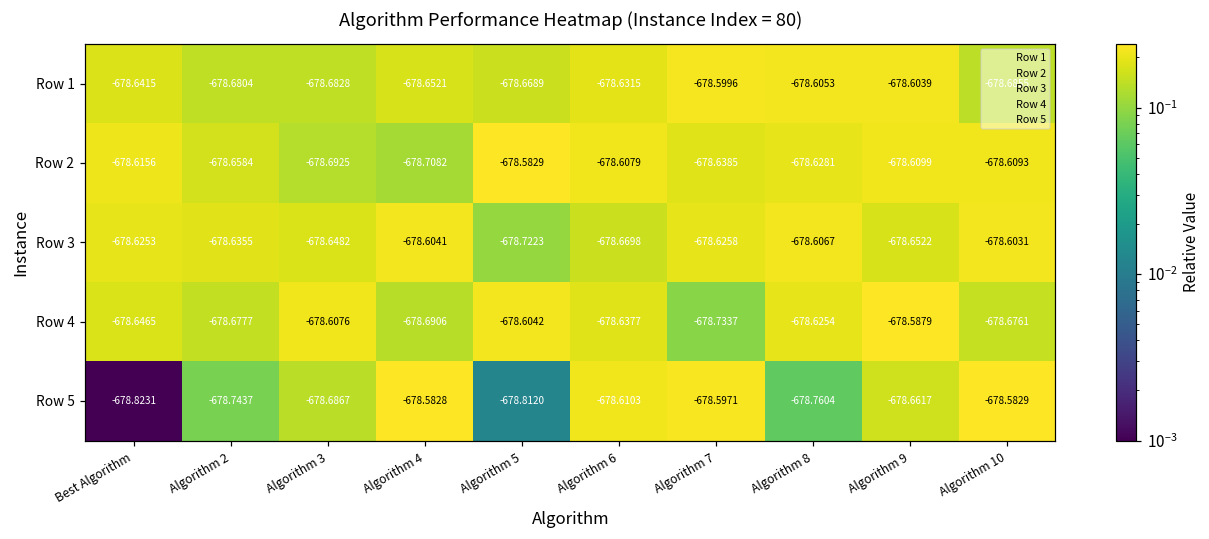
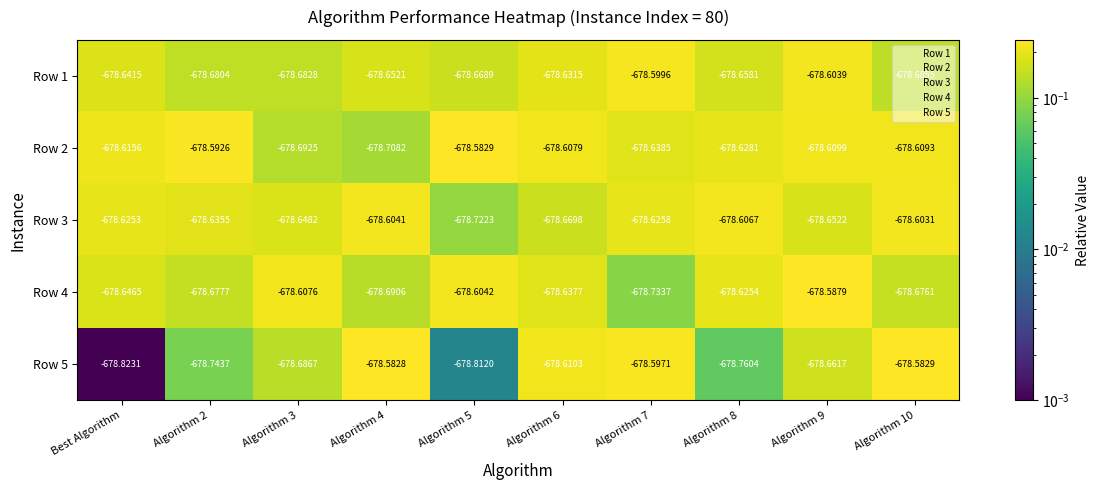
Row 1, Algorithm 8: -678.6053 -> -678.6581
Row 2, Algorithm 2: -678.6584 -> -678.5926
